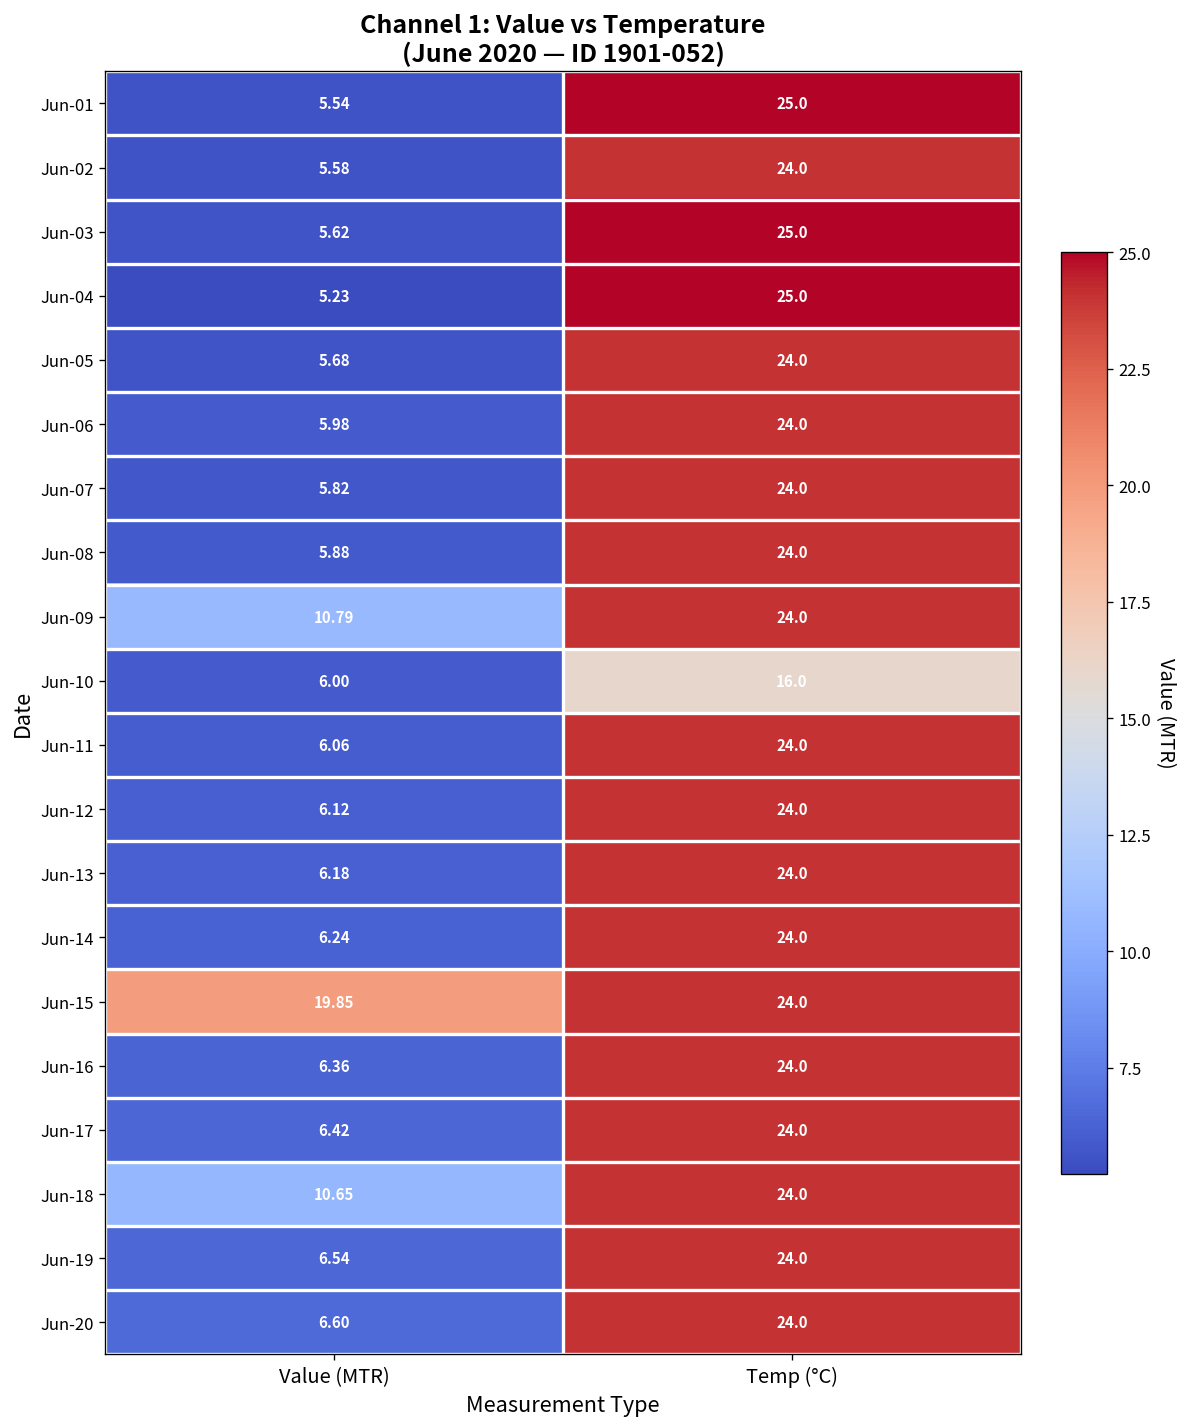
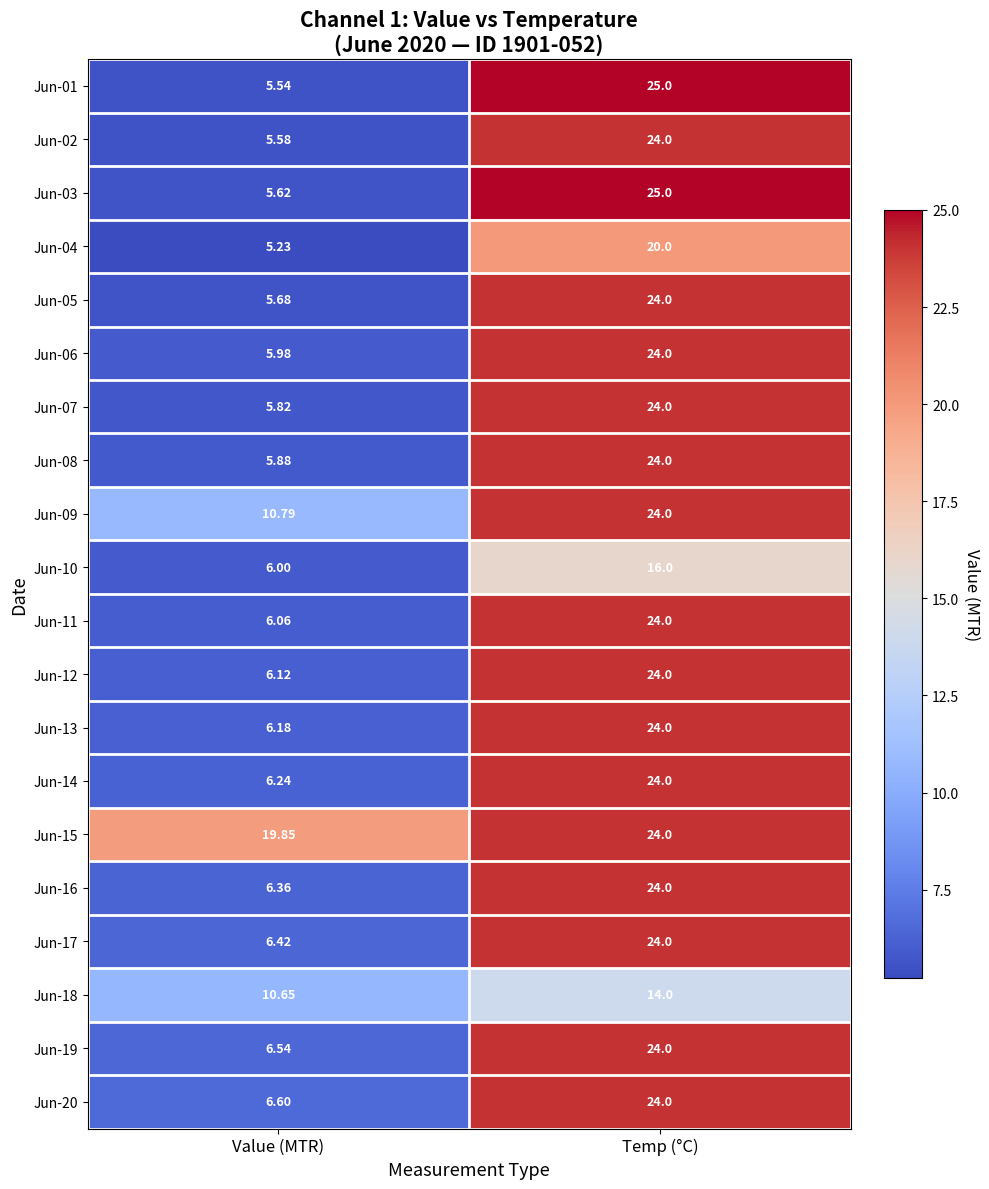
Jun-04, Temp (°C): 25.0 -> 20.0
Jun-18, Temp (°C): 24.0 -> 14.0
